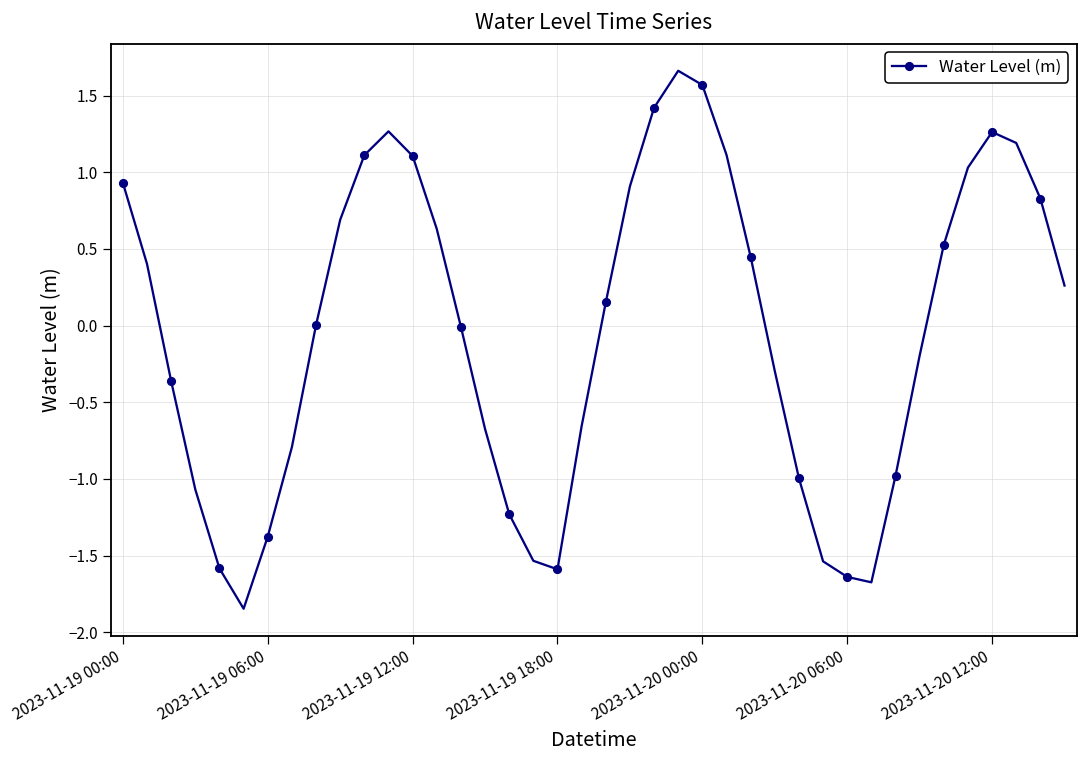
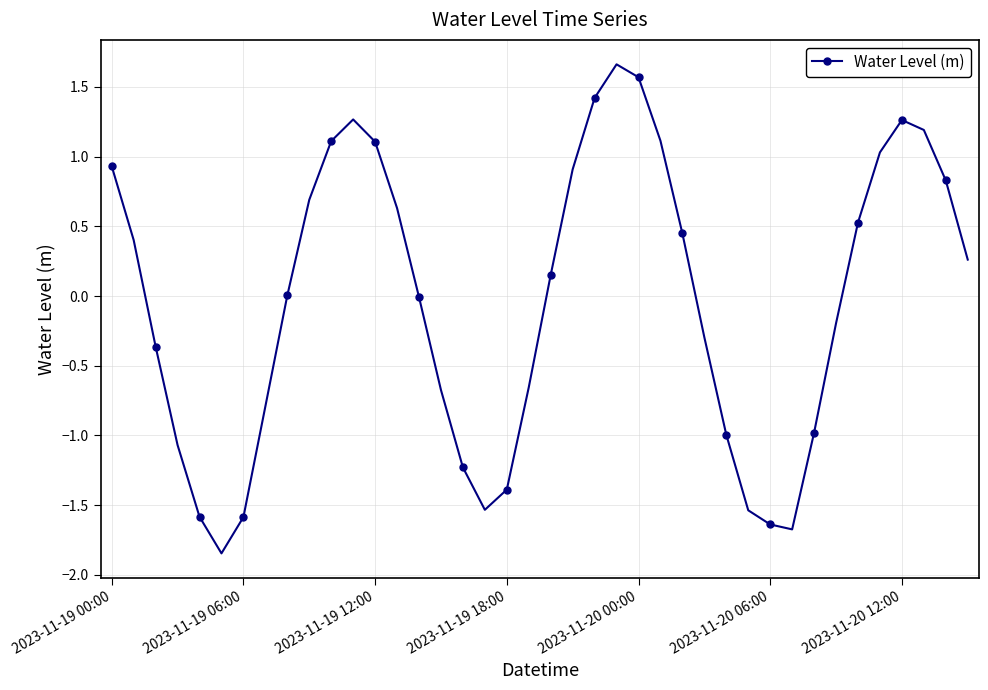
2023-11-19 06:00: -1.38 -> -1.59
2023-11-19 18:00: -1.59 -> -1.39
